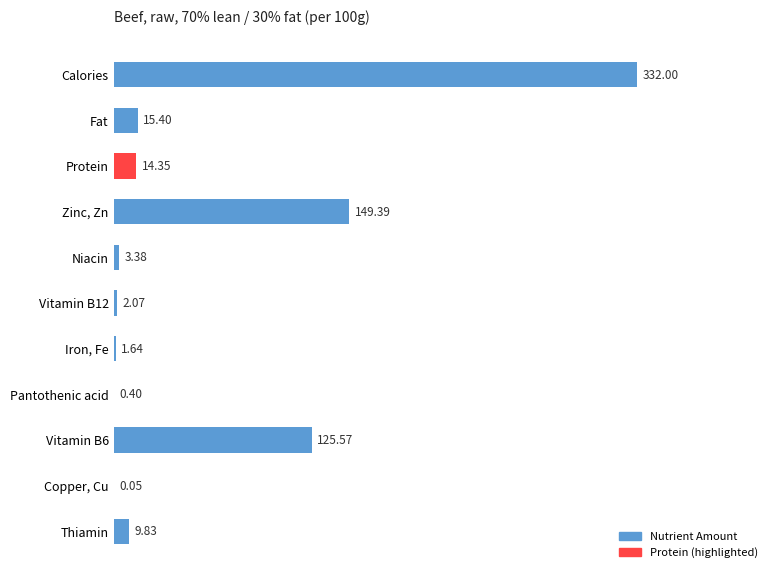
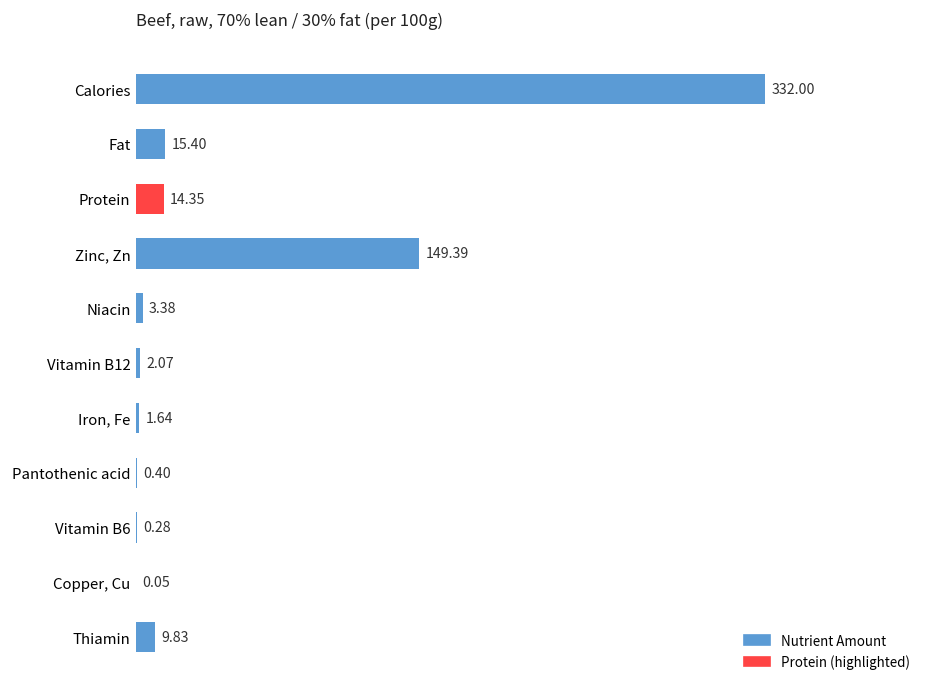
Vitamin B6: 125.57 -> 0.28
